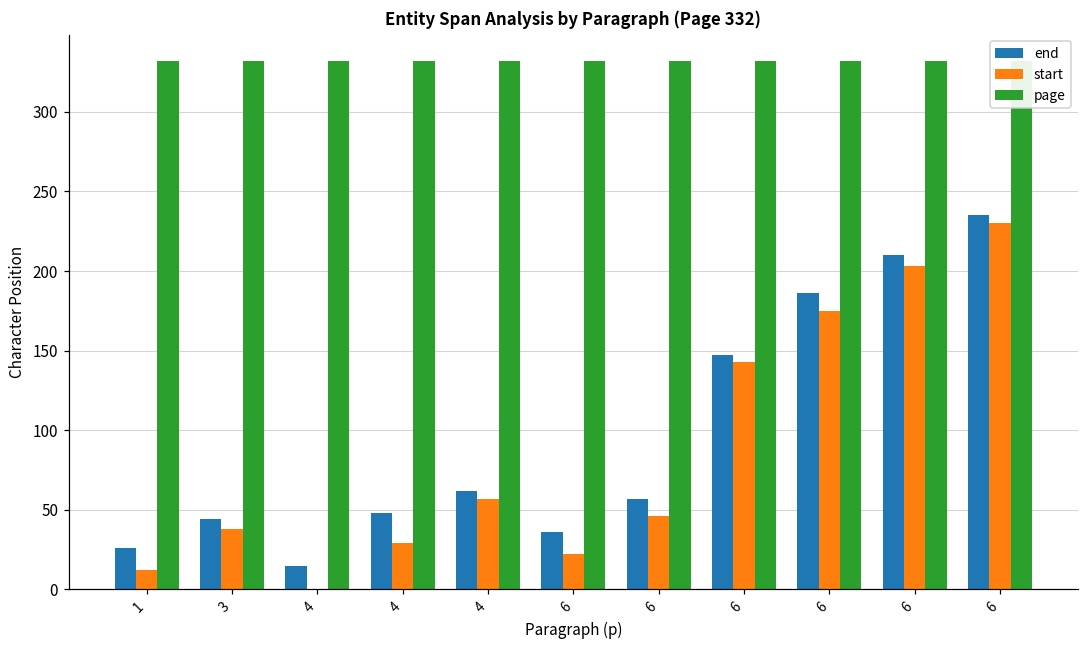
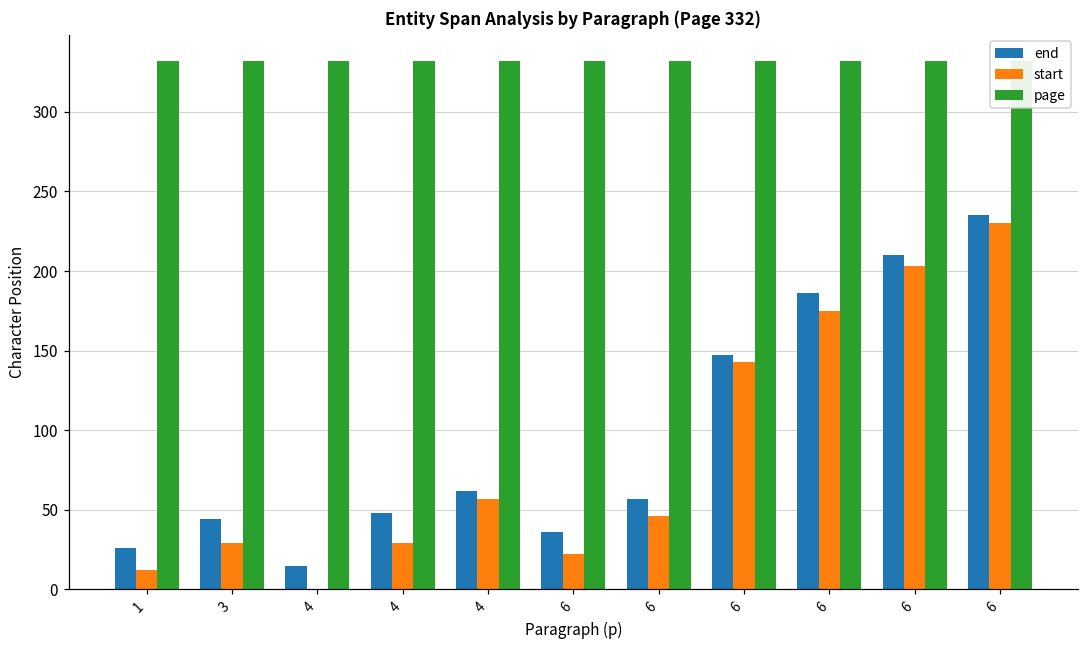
start, 3: 38 -> 29
